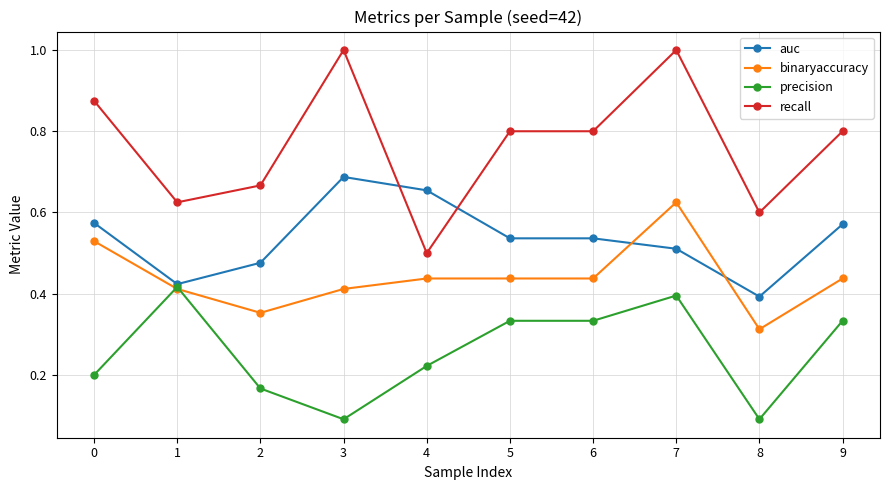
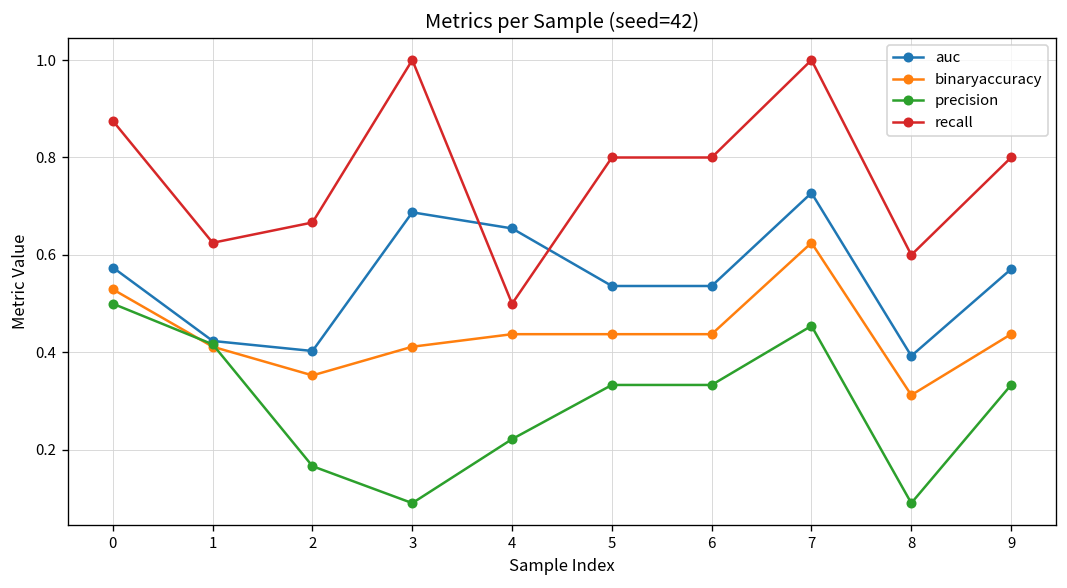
precision, 0: 0.2 -> 0.5
auc, 2: 0.48 -> 0.40
auc, 7: 0.51 -> 0.73
precision, 7: 0.40 -> 0.45
